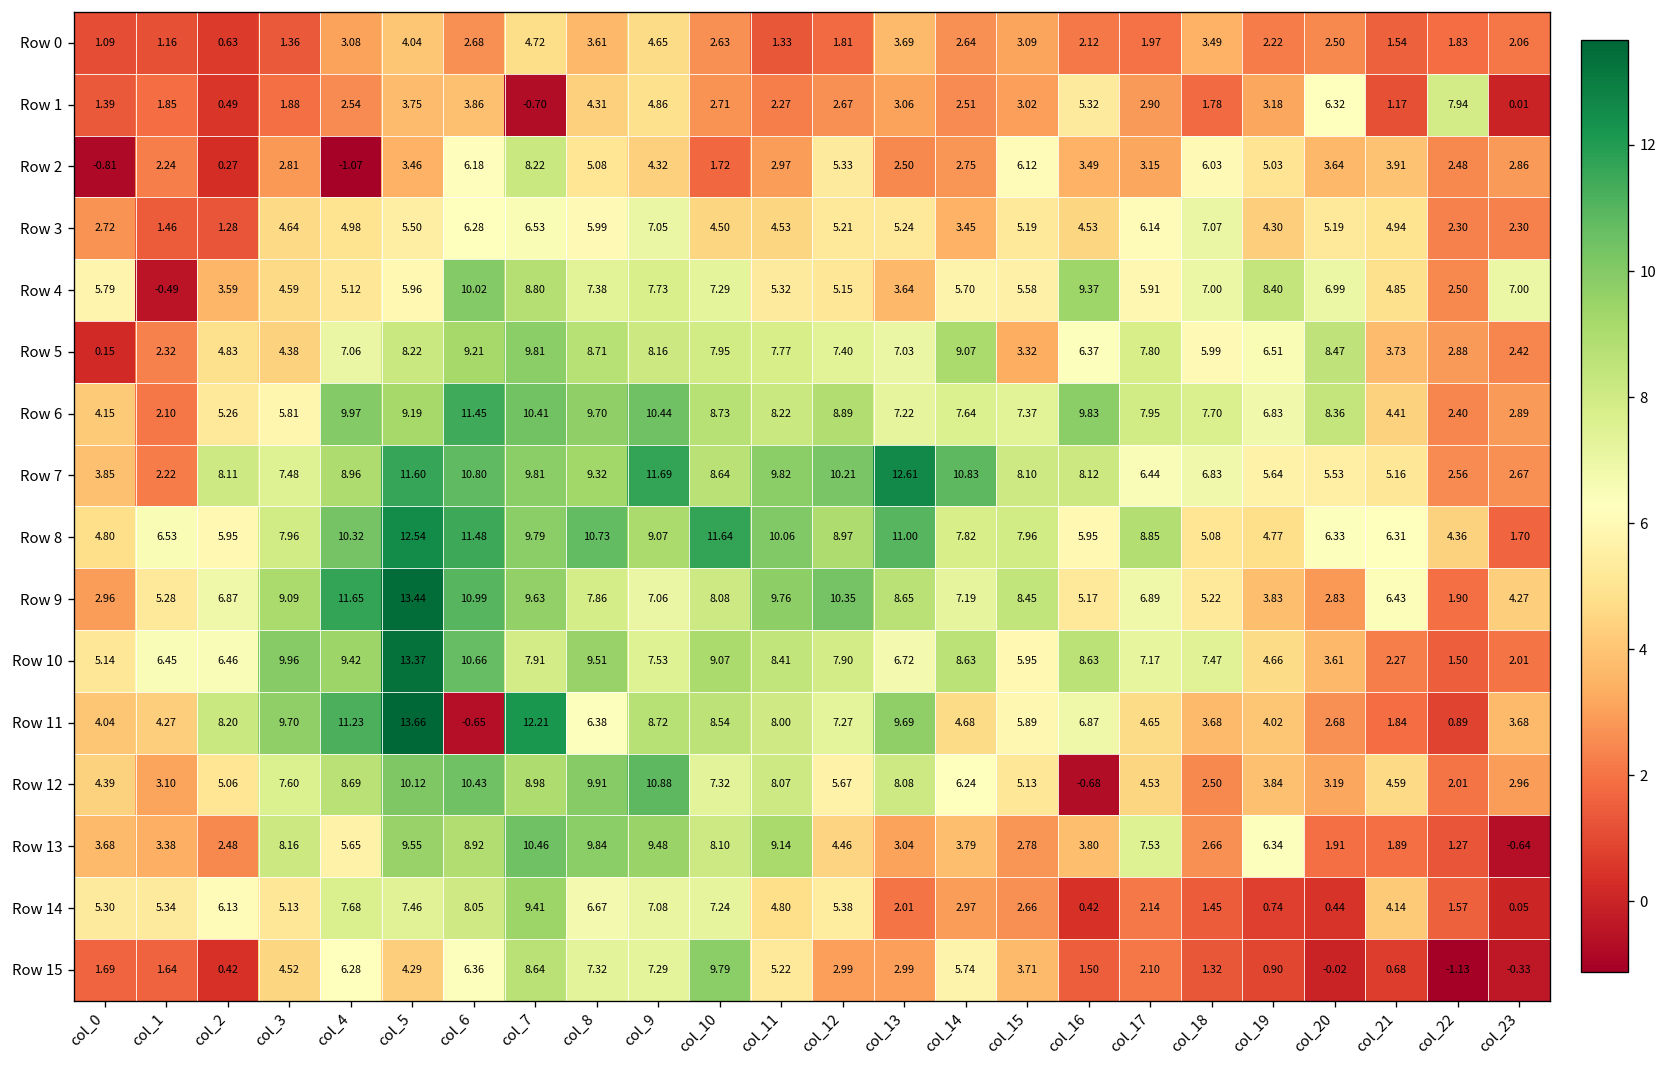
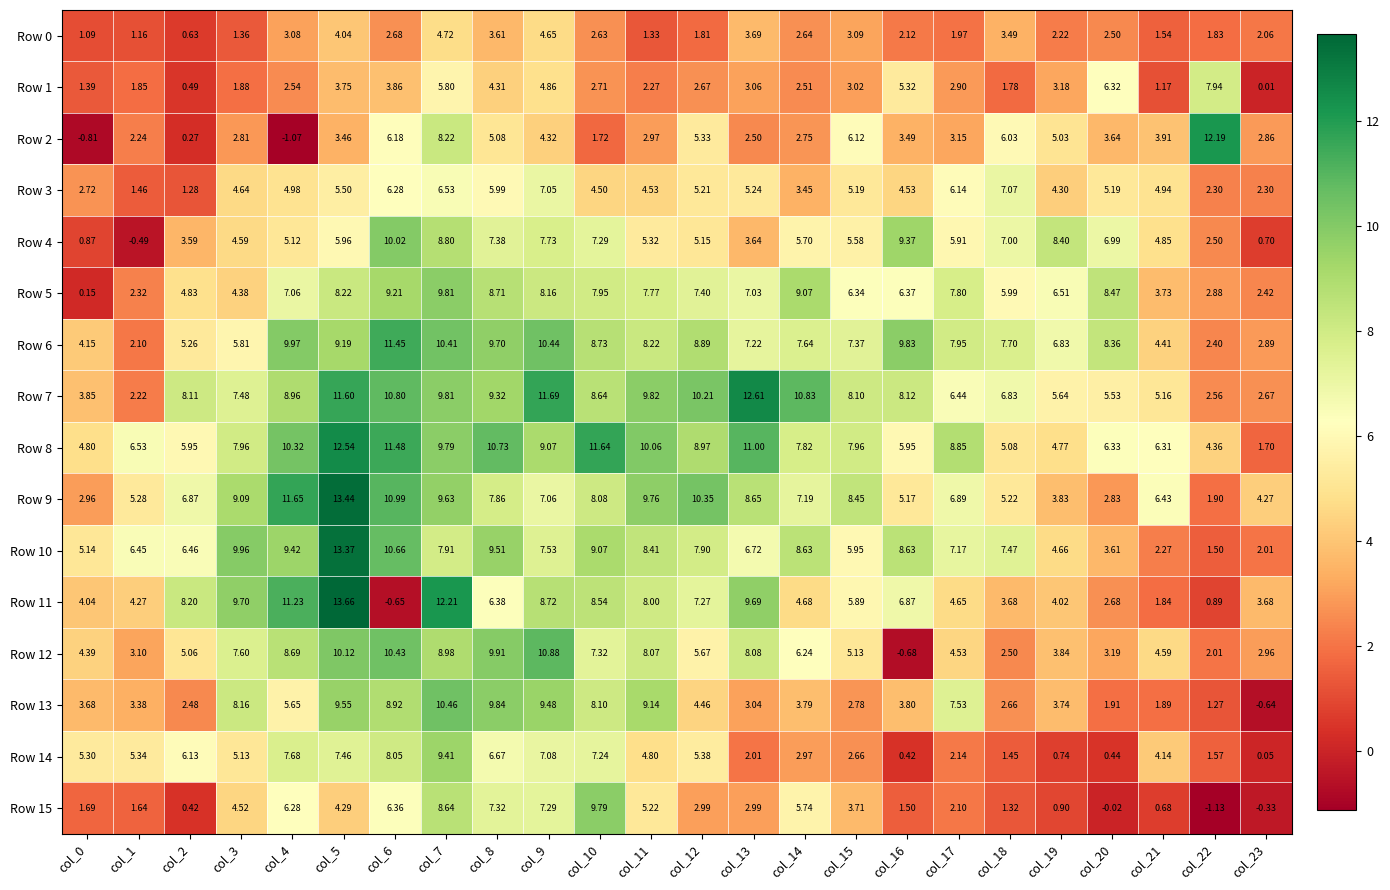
Row 1, col_7: -0.70 -> 5.80
Row 2, col_22: 2.48 -> 12.19
Row 4, col_0: 5.79 -> 0.87
Row 4, col_23: 7.00 -> 0.70
Row 5, col_15: 3.32 -> 6.34
Row 13, col_19: 6.34 -> 3.74
